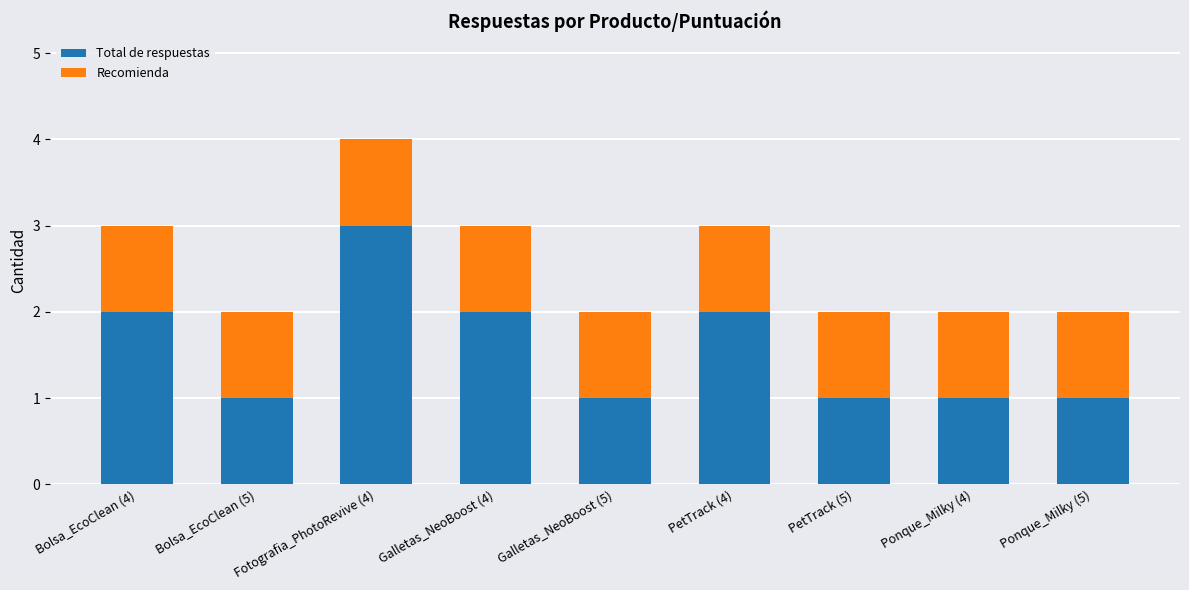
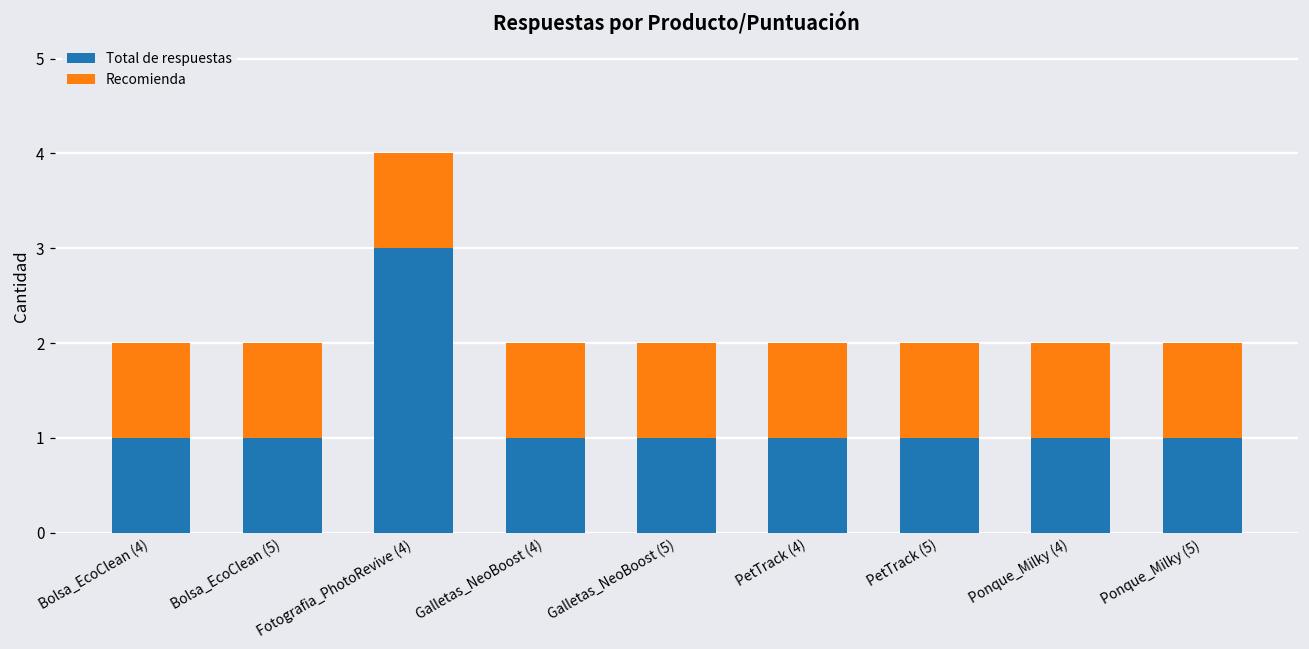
Total de respuestas, Bolsa_EcoClean (4): 2 -> 1
Total de respuestas, Galletas_NeoBoost (4): 2 -> 1
Total de respuestas, PetTrack (4): 2 -> 1
